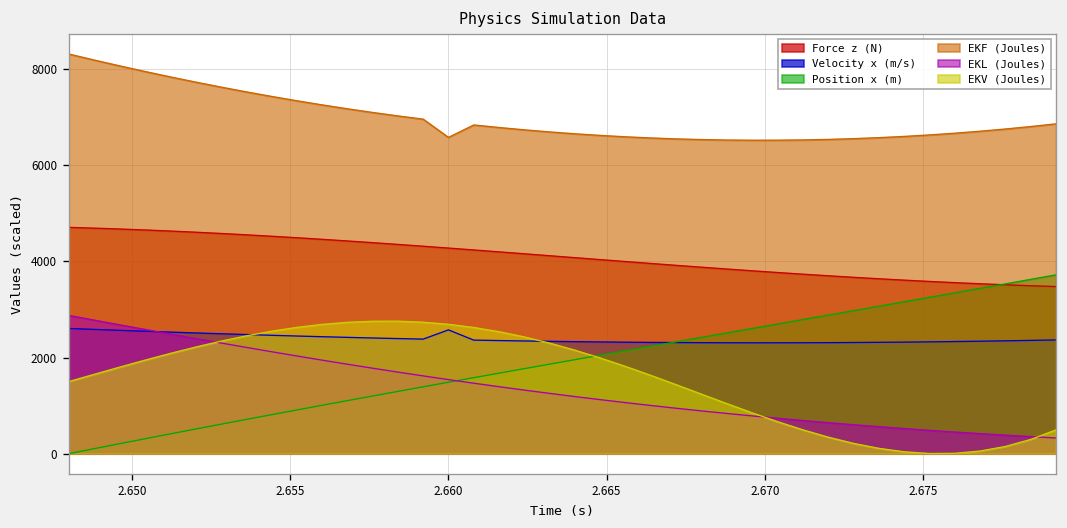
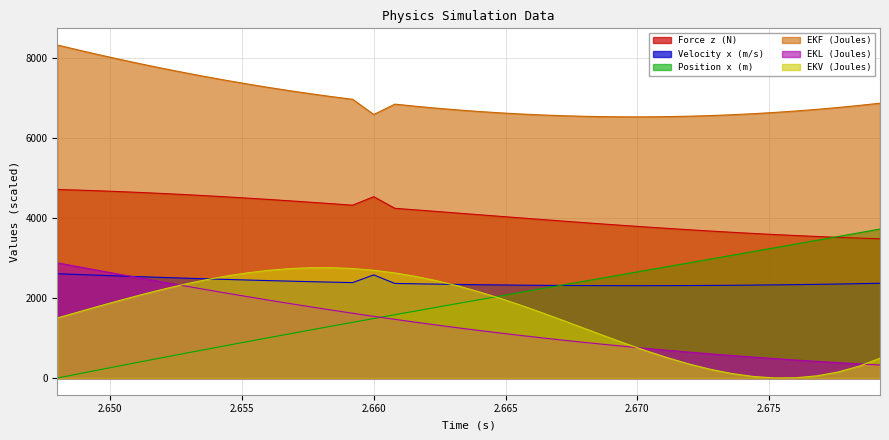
Force z (N), 2.660: 4300 -> 4500
